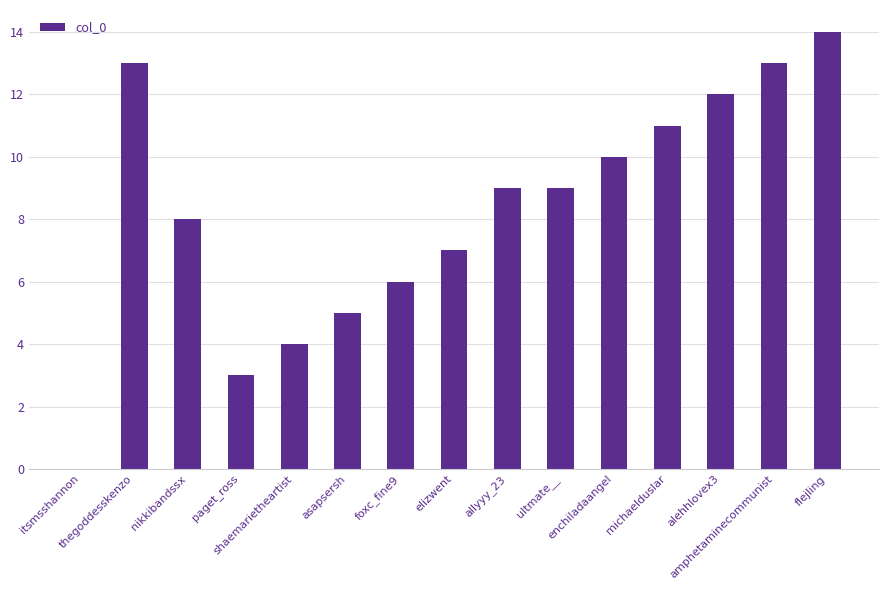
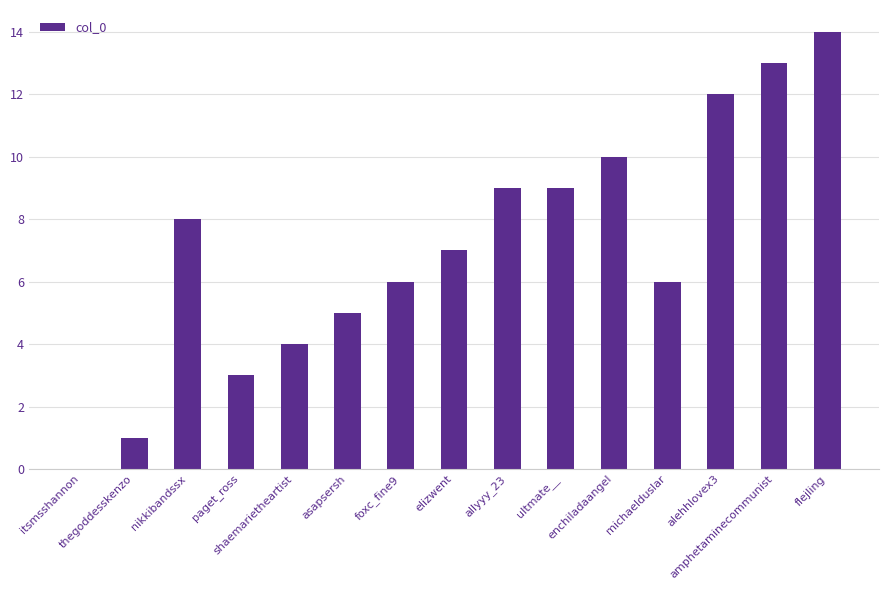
thegoddesskenzo: 13 -> 1
michaelduslar: 11 -> 6
